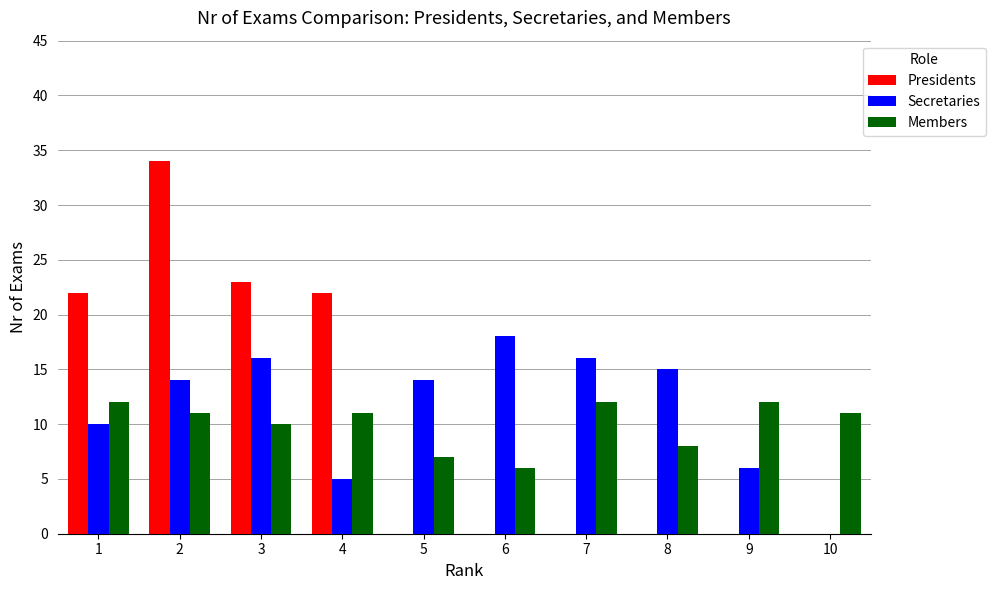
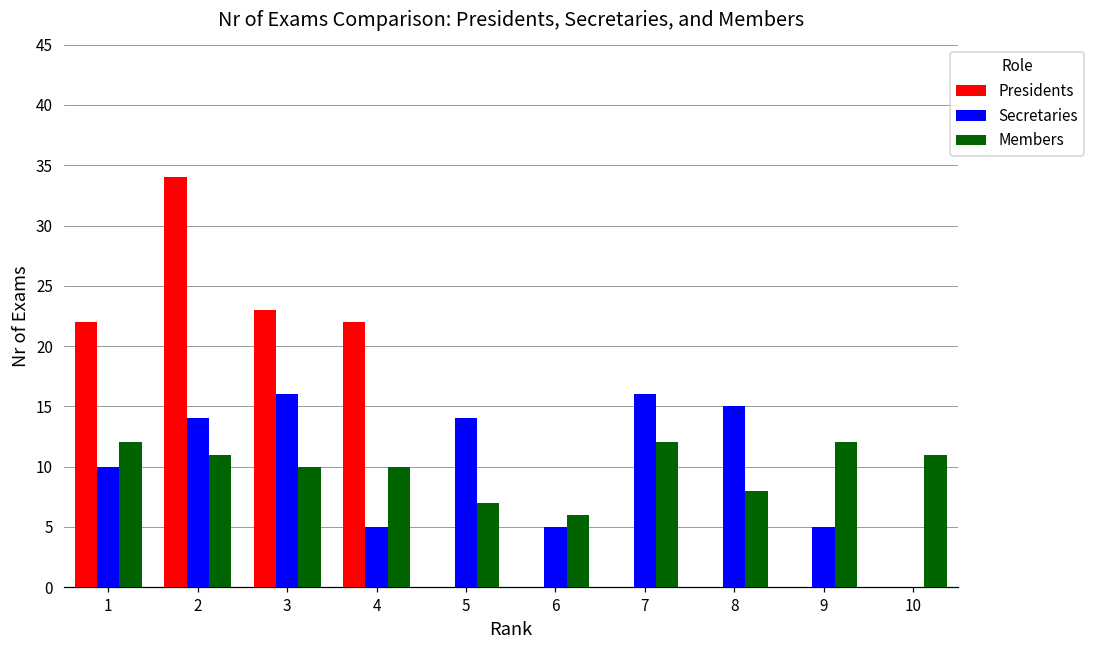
Members, 4: 11 -> 10
Secretaries, 6: 18 -> 5
Secretaries, 9: 6 -> 5
